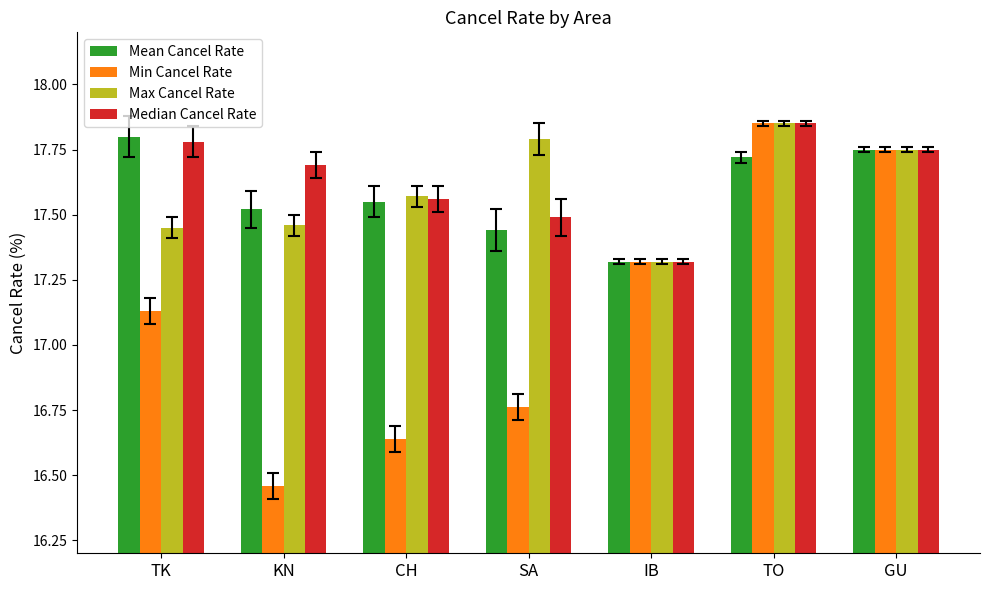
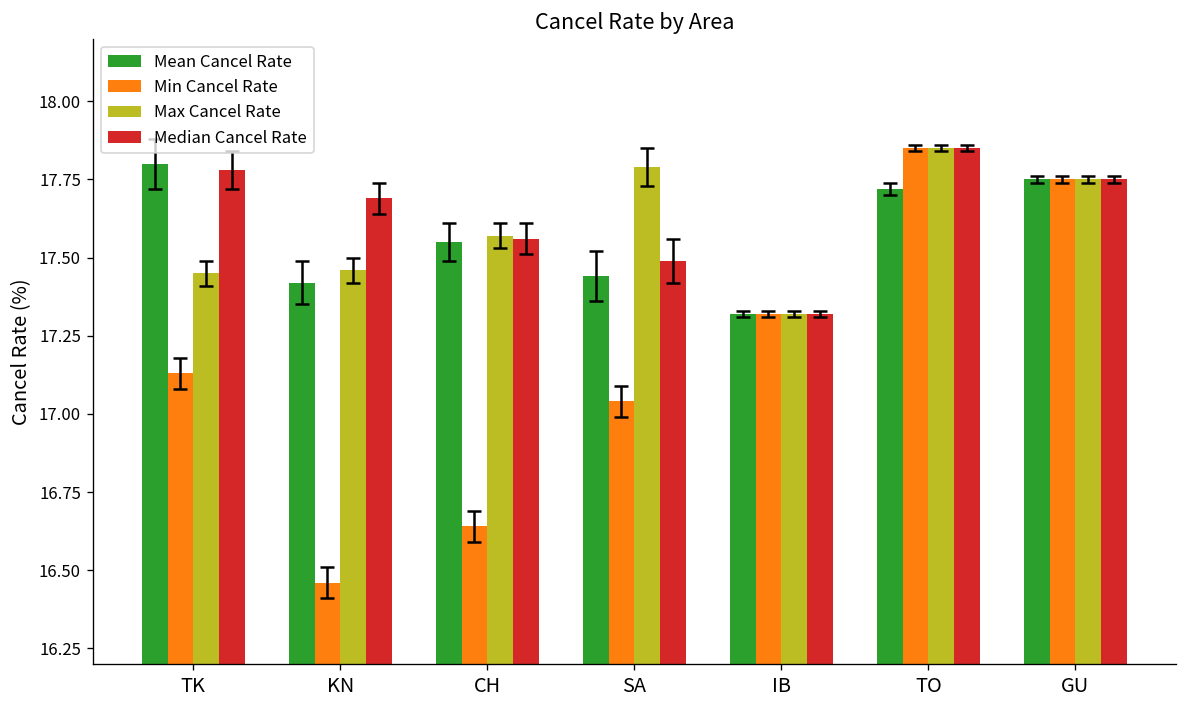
Mean Cancel Rate, KN: 17.52 -> 17.42
Min Cancel Rate, SA: 16.76 -> 17.04
